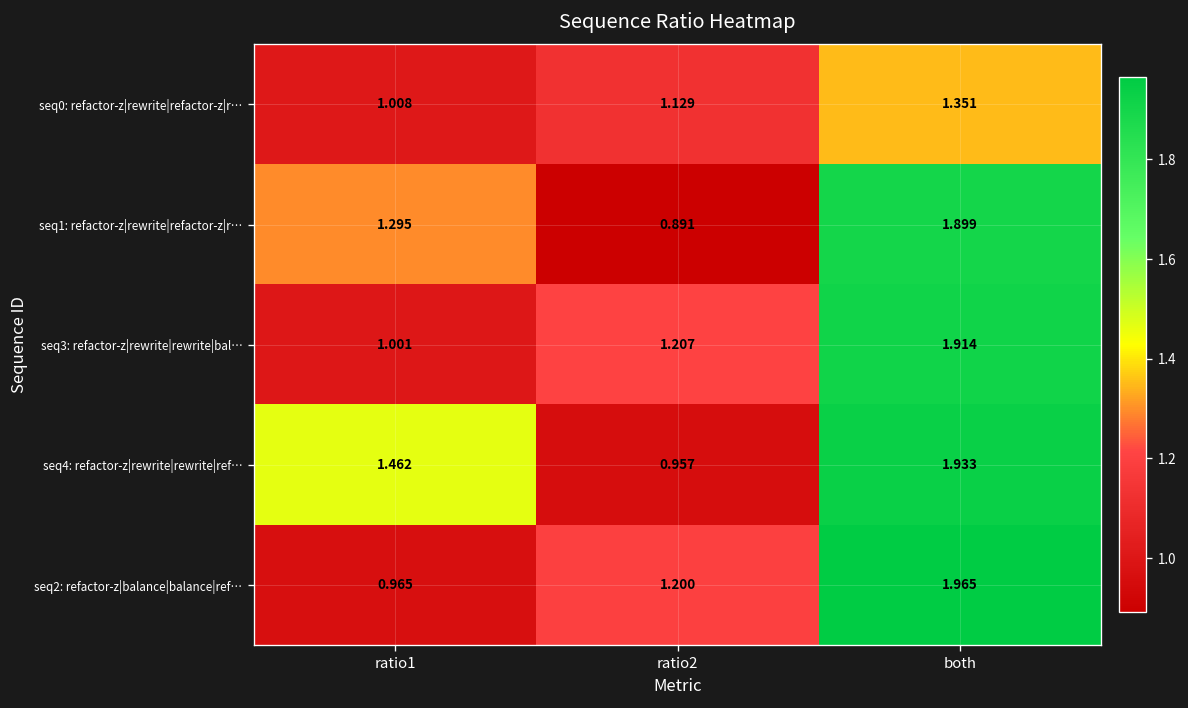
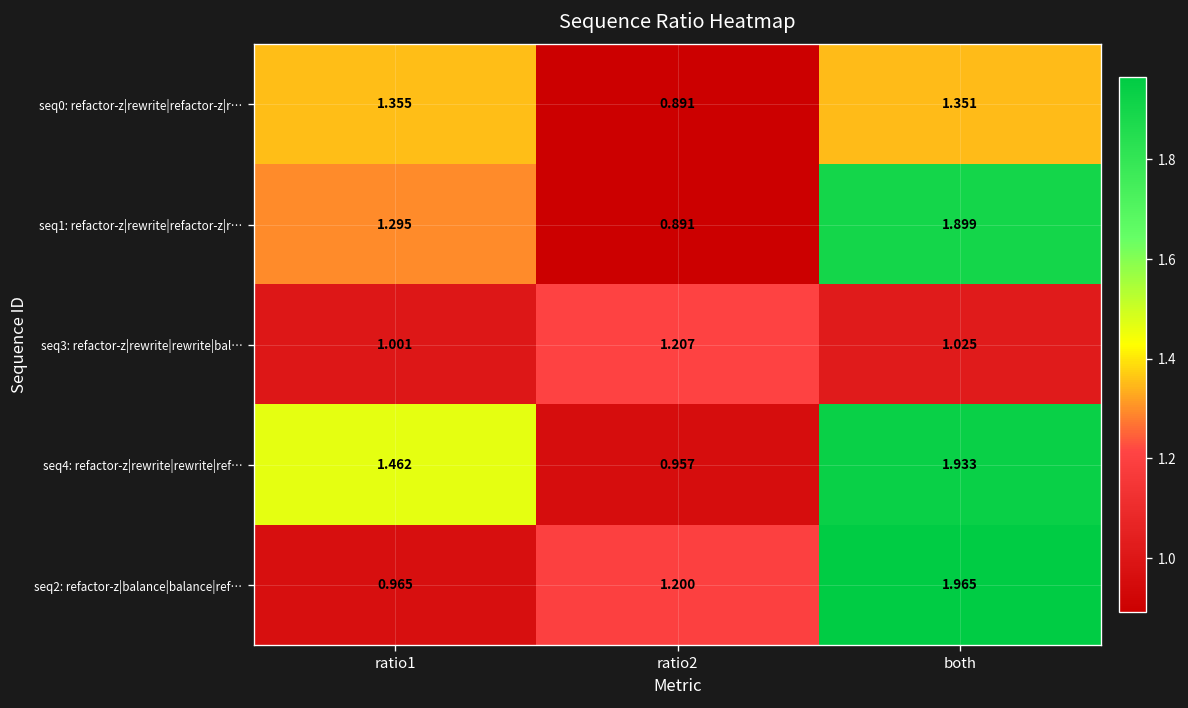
seq0: refactor-z|rewrite|refactor-z|r…, ratio1: 1.008 -> 1.355
seq0: refactor-z|rewrite|refactor-z|r…, ratio2: 1.129 -> 0.891
seq3: refactor-z|rewrite|rewrite|bal…, both: 1.914 -> 1.025
